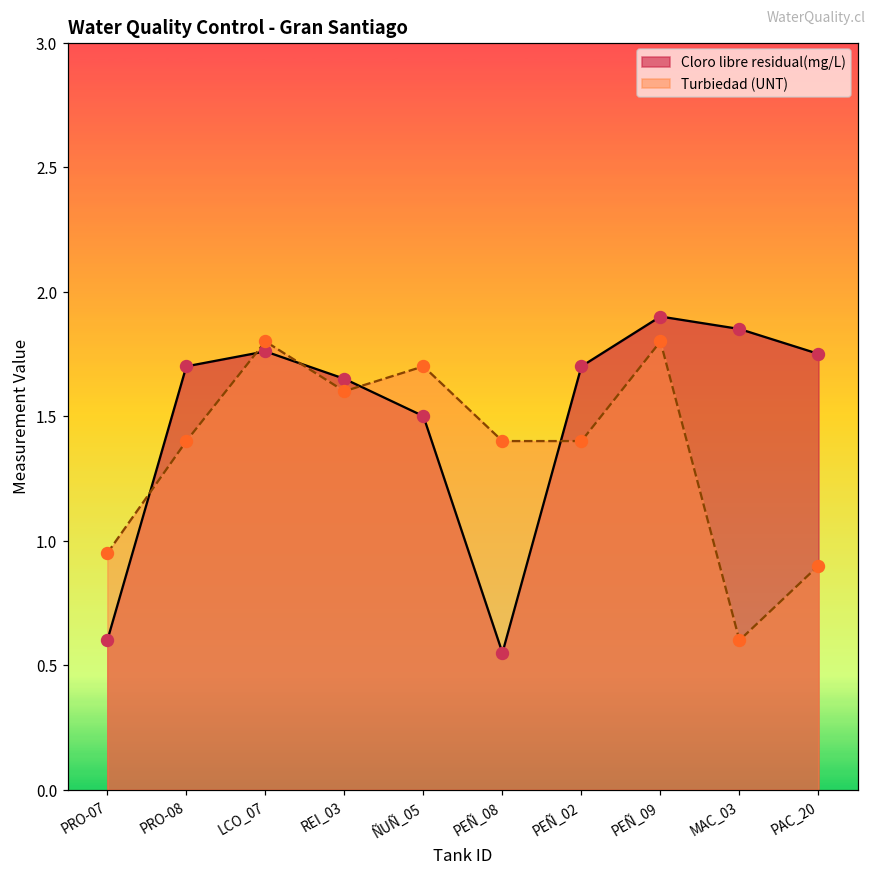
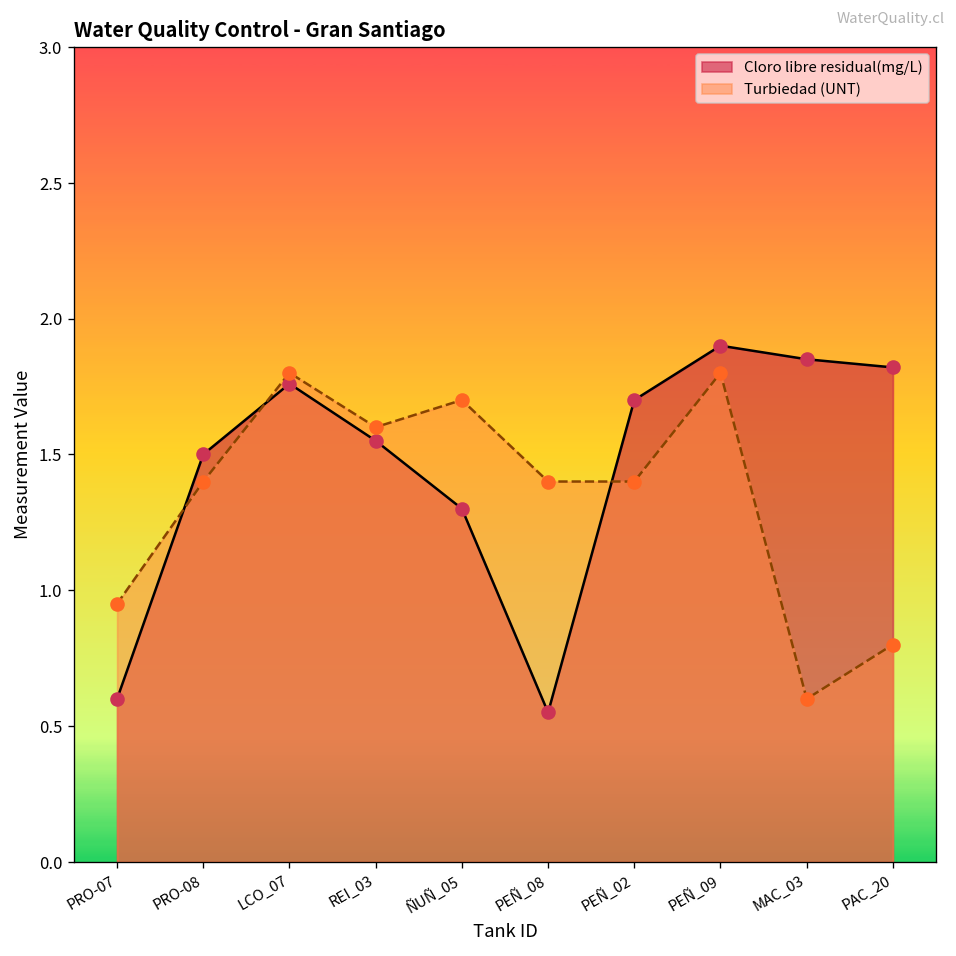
Cloro libre residual(mg/L), PRO-08: 1.7 -> 1.5
Cloro libre residual(mg/L), REI_03: 1.65 -> 1.55
Cloro libre residual(mg/L), ÑUÑ_05: 1.5 -> 1.3
Cloro libre residual(mg/L), PAC_20: 1.75 -> 1.82
Turbiedad (UNT), PAC_20: 0.9 -> 0.8
